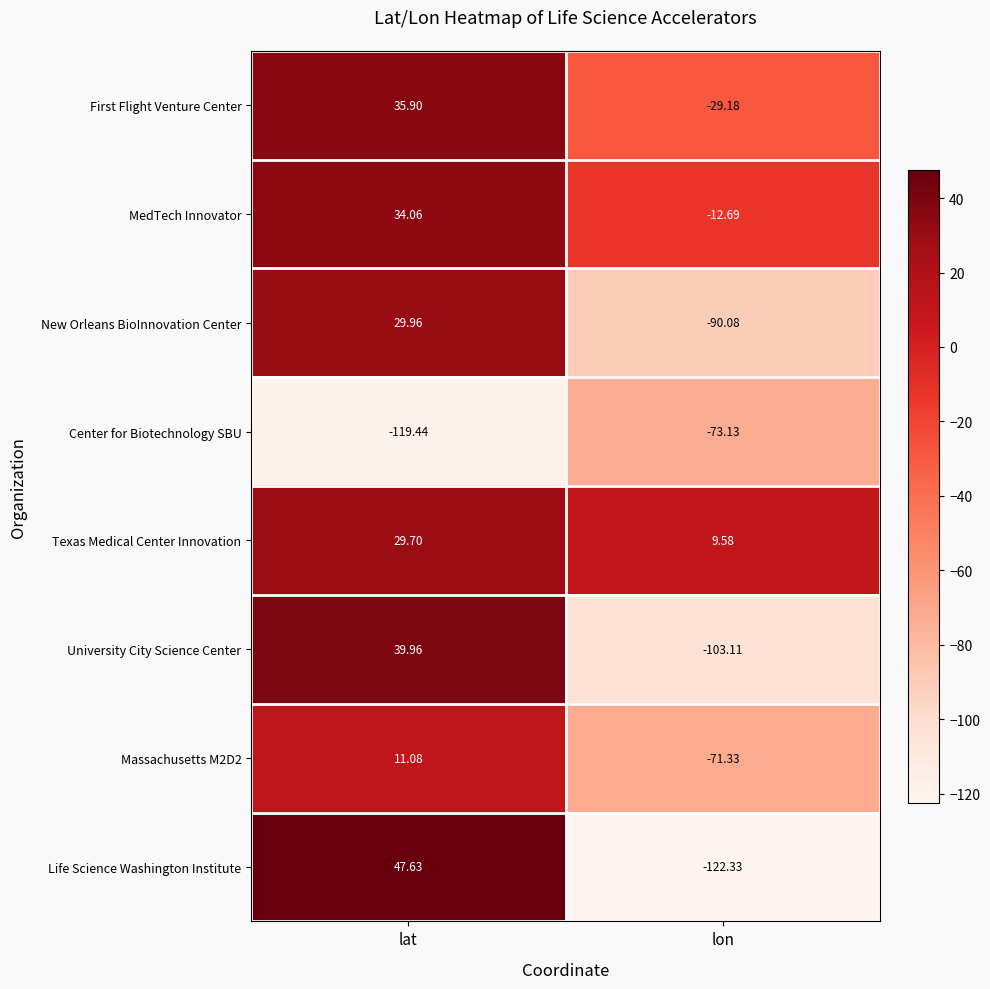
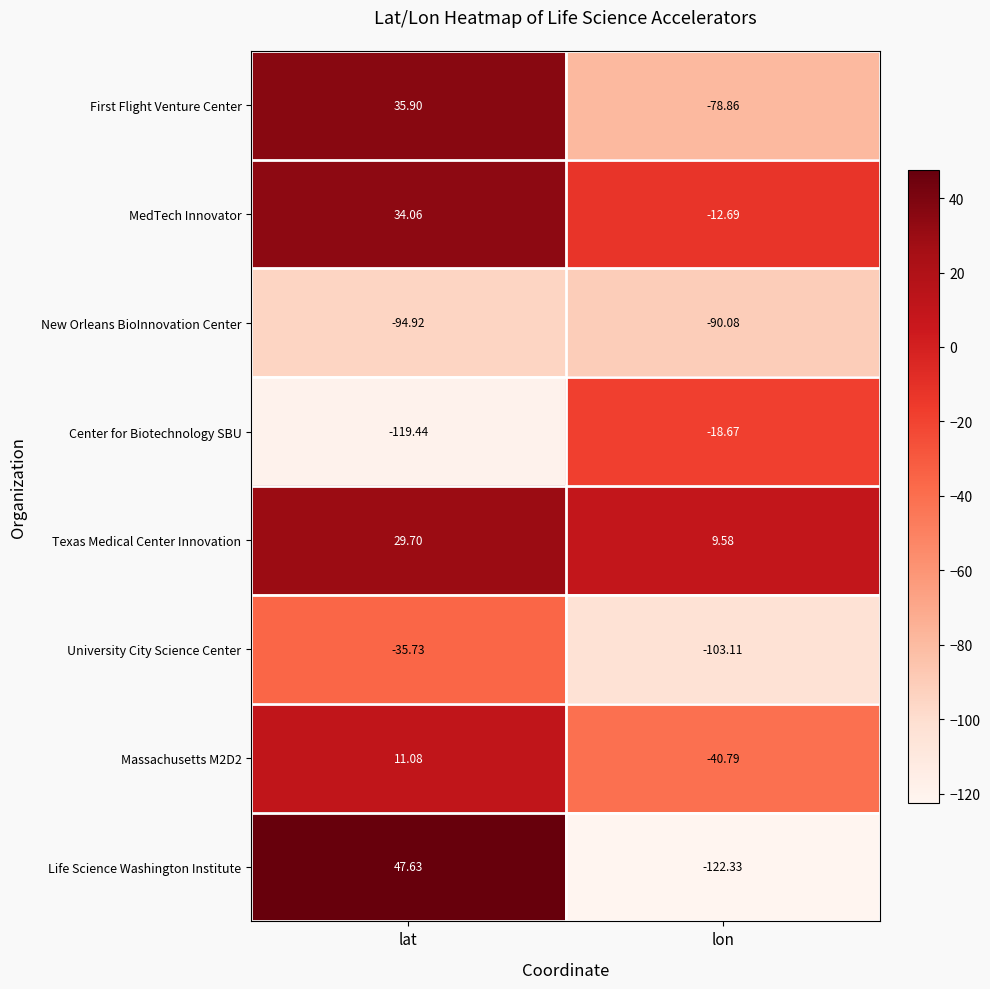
First Flight Venture Center, lon: -29.18 -> -78.86
New Orleans BioInnovation Center, lat: 29.96 -> -94.92
Center for Biotechnology SBU, lon: -73.13 -> -18.67
University City Science Center, lat: 39.96 -> -35.73
Massachusetts M2D2, lon: -71.33 -> -40.79
